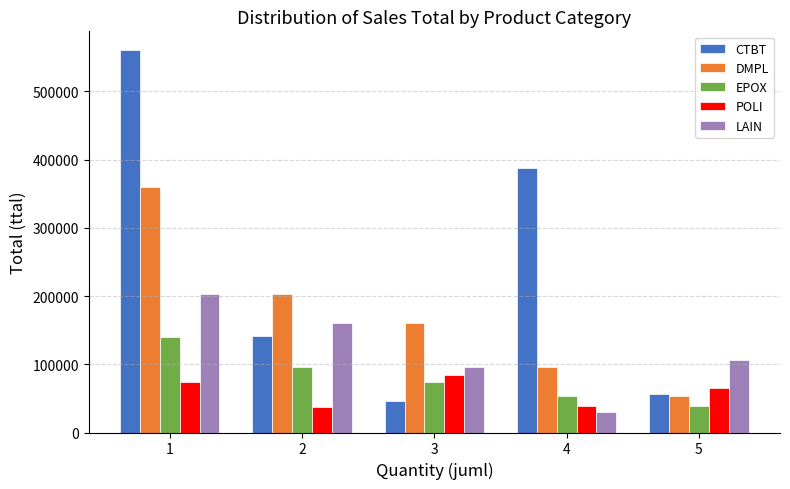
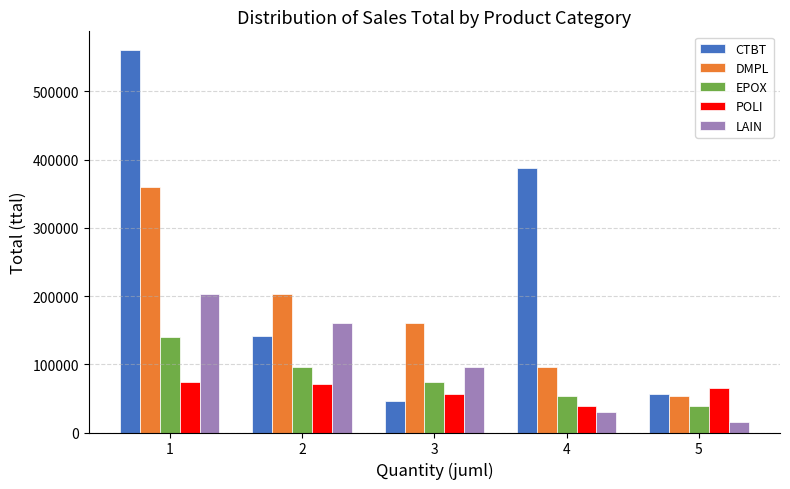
POLI, 2: 40000 -> 70000
POLI, 3: 80000 -> 60000
LAIN, 5: 110000 -> 20000
